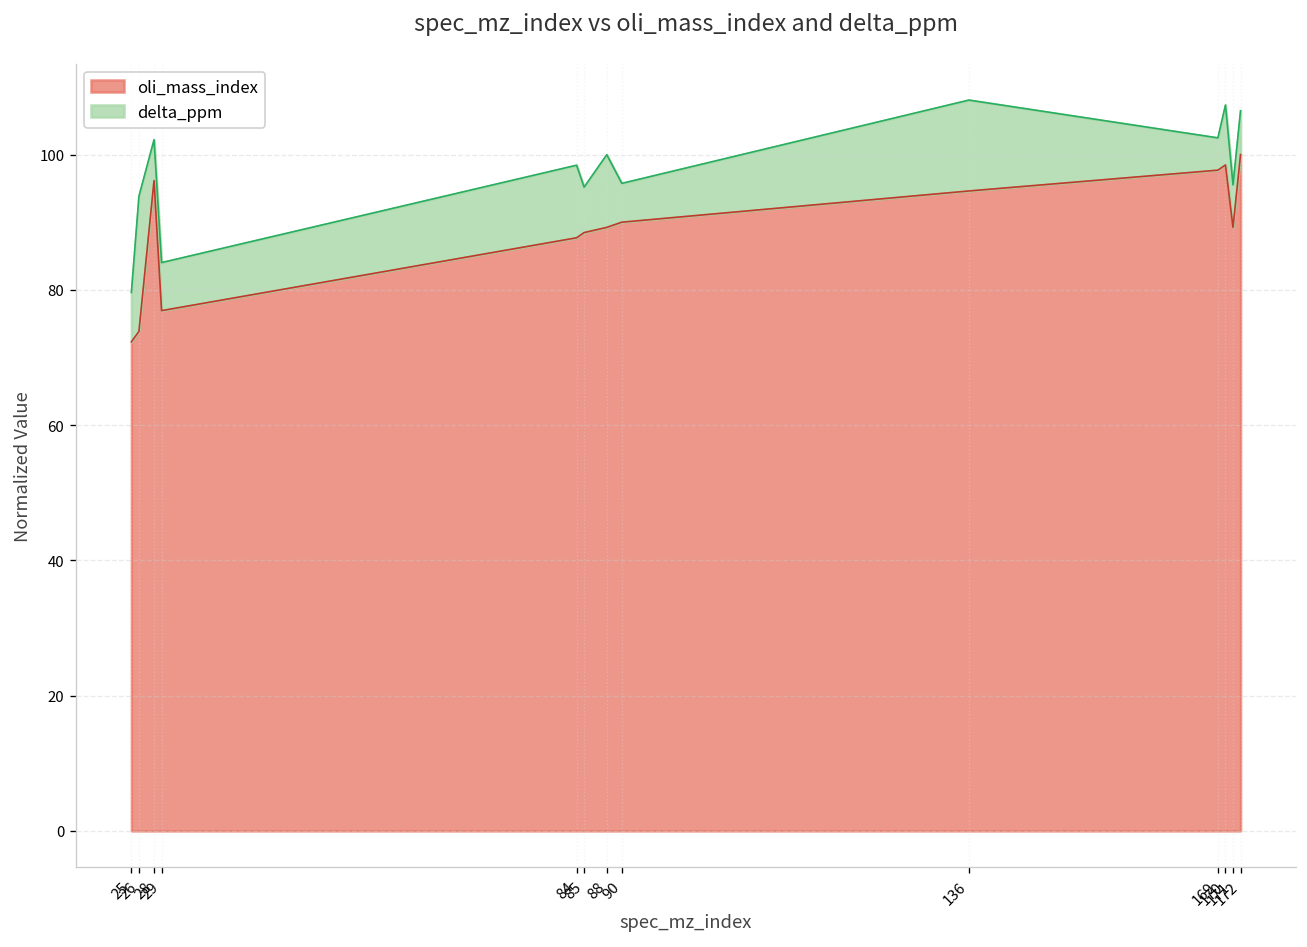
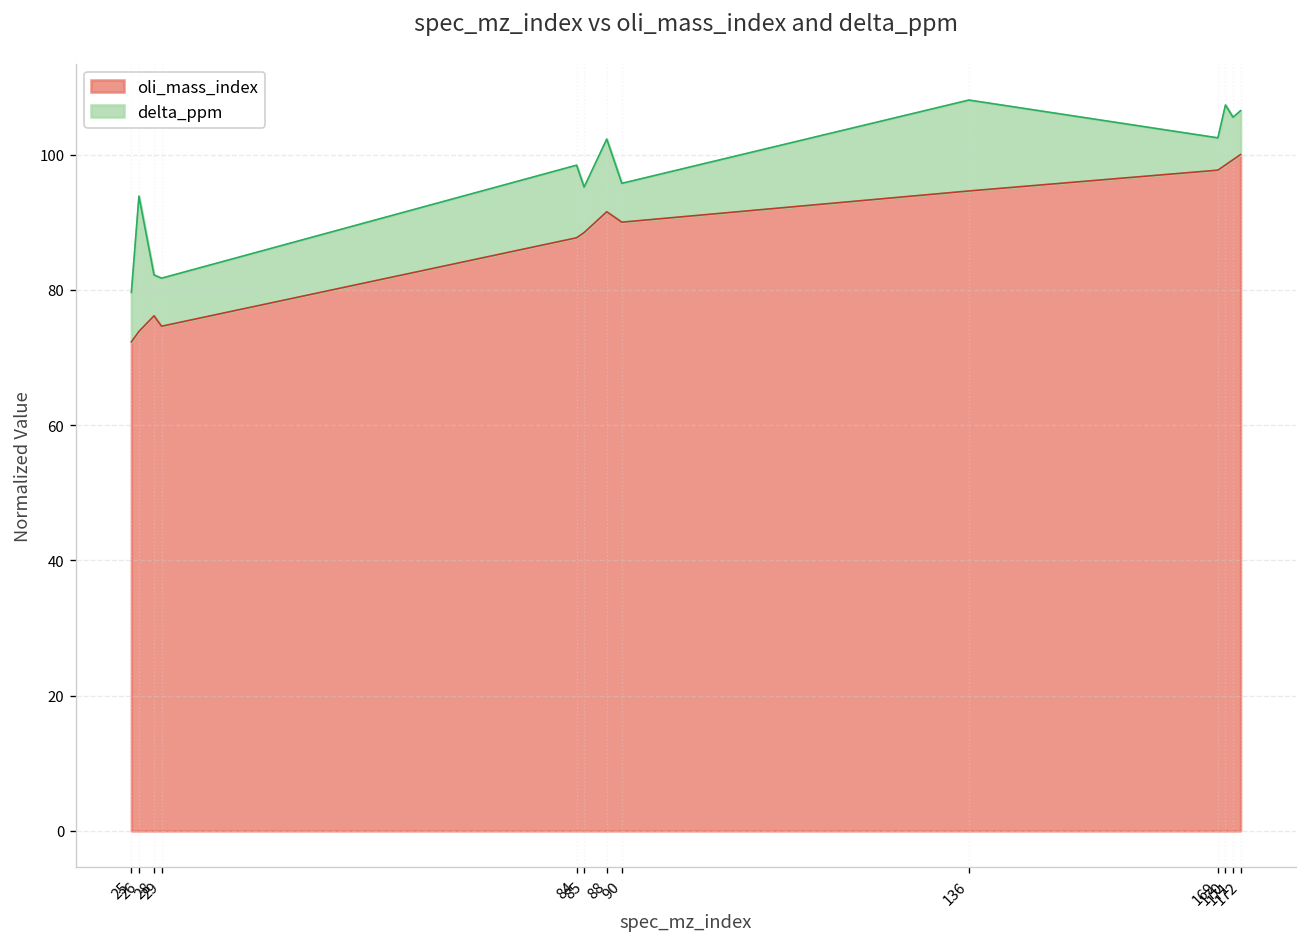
oli_mass_index, 28: 96 -> 76
oli_mass_index, 29: 77 -> 75
oli_mass_index, 88: 89 -> 92
oli_mass_index, 171: 89 -> 99
